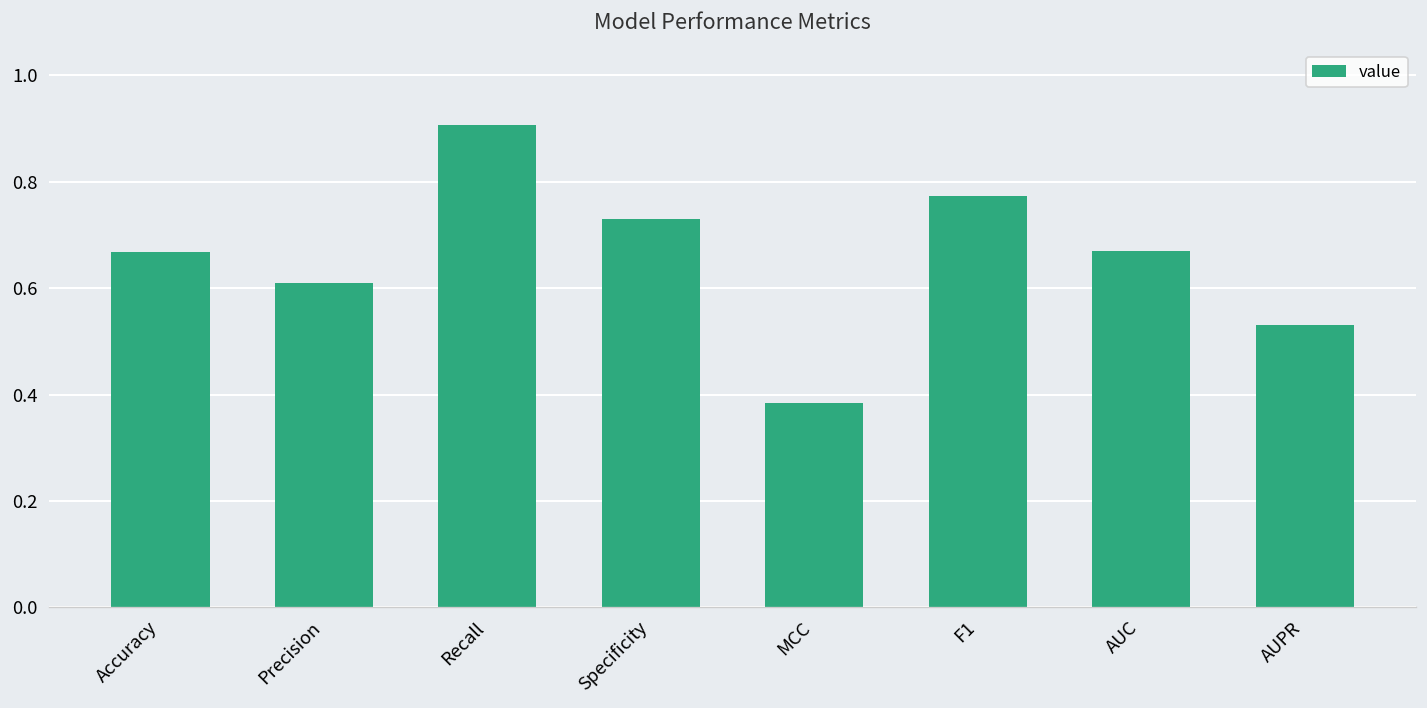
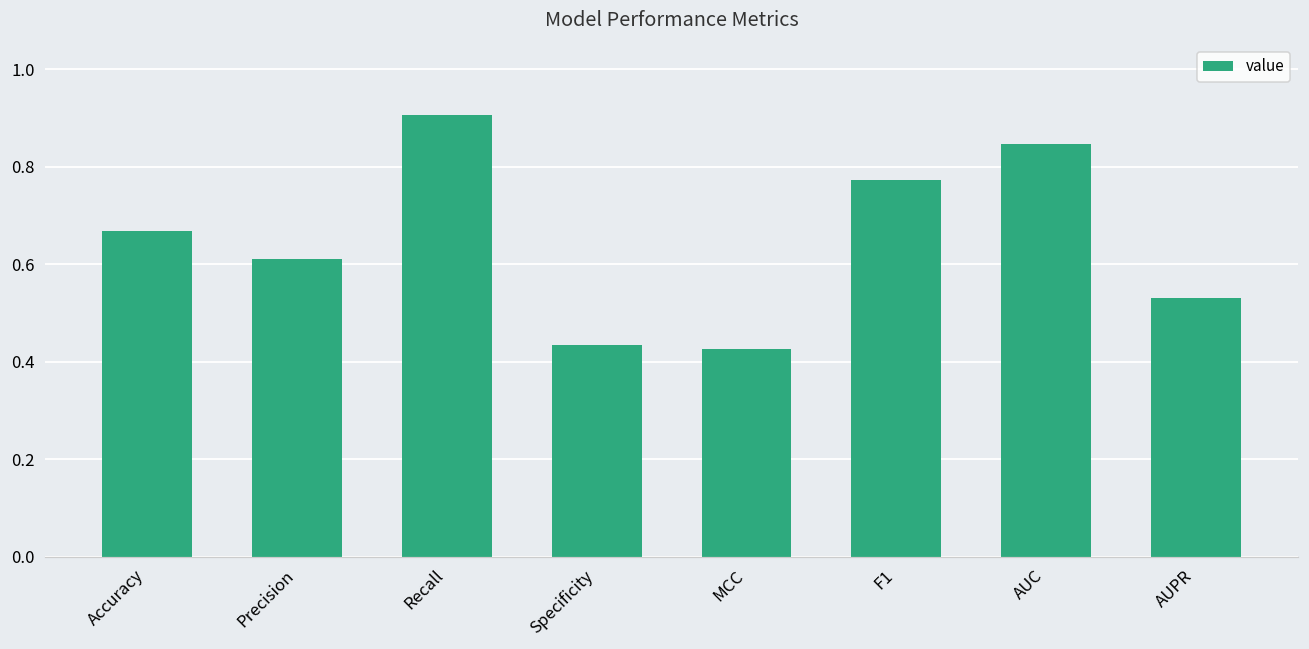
Specificity: 0.73 -> 0.43
MCC: 0.38 -> 0.43
AUC: 0.67 -> 0.85
